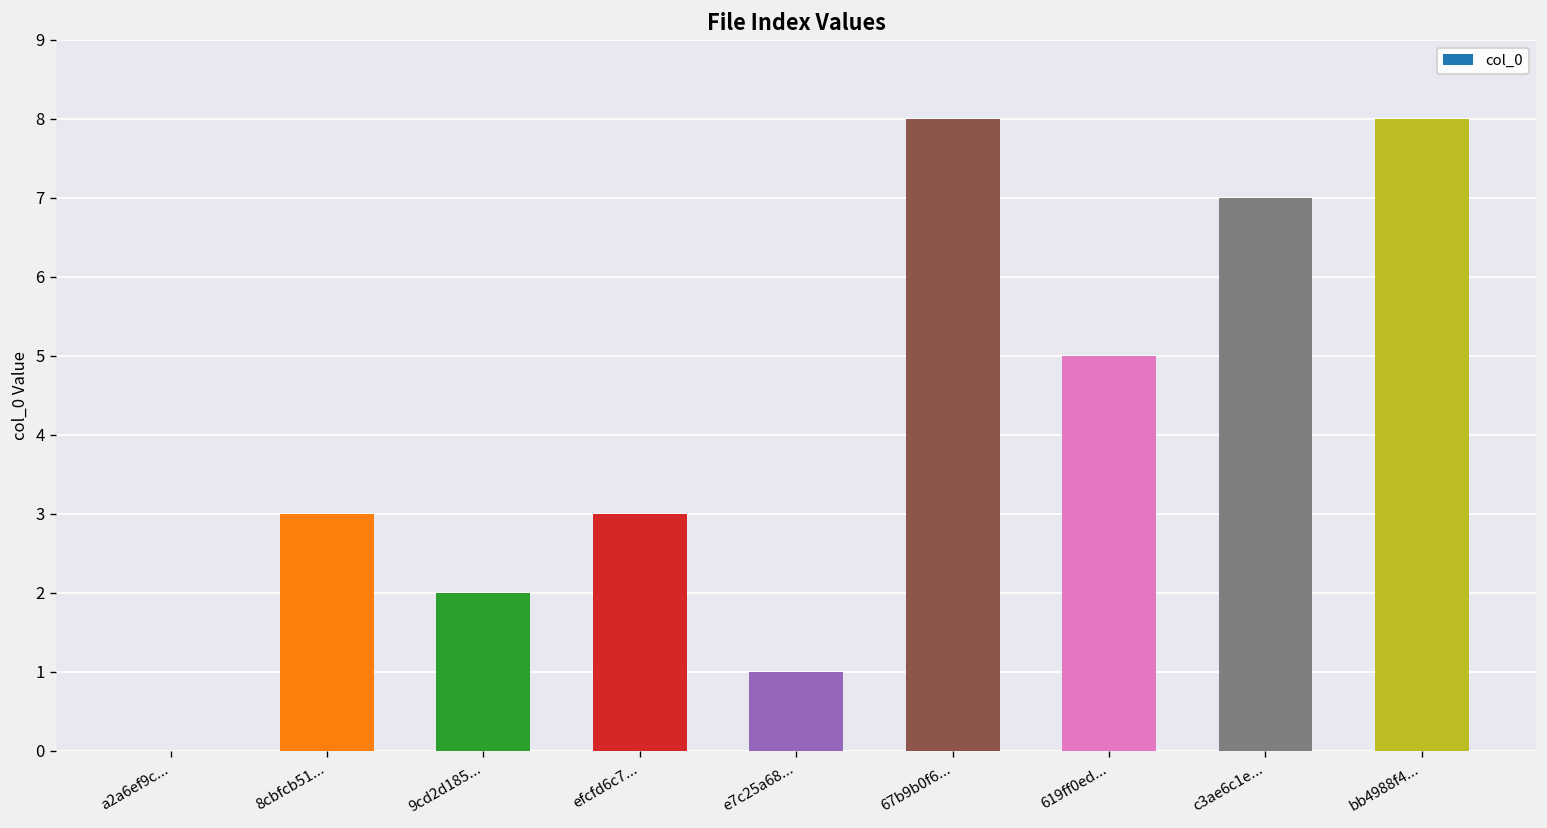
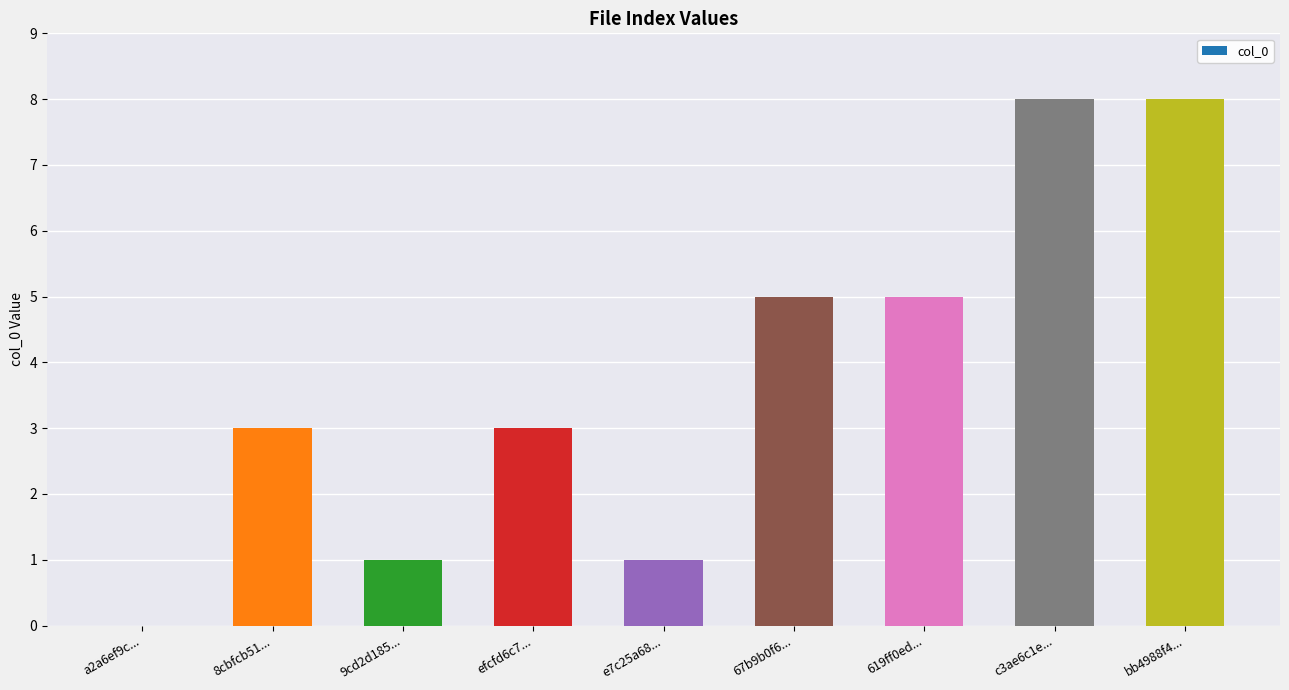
9cd2d185...: 2 -> 1
67b9b0f6...: 8 -> 5
c3ae6c1e...: 7 -> 8
